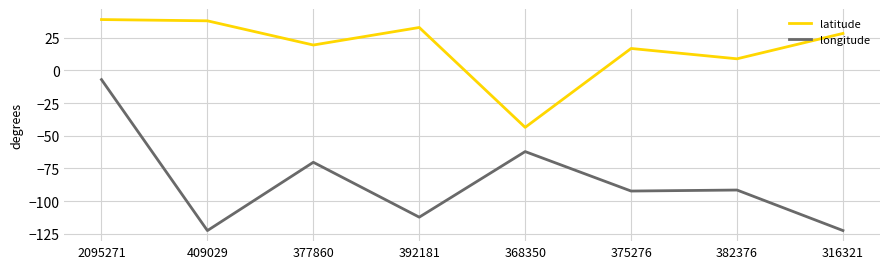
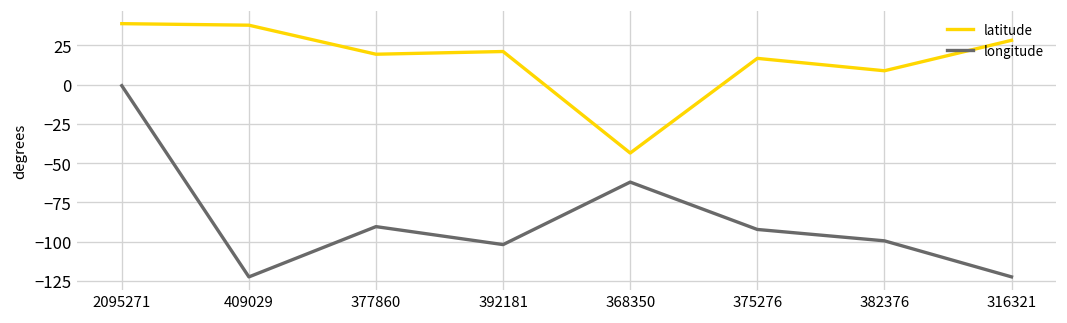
longitude, 2095271: -7 -> -1
longitude, 377860: -70 -> -90
latitude, 392181: 33 -> 21
longitude, 392181: -112 -> -102
longitude, 382376: -91 -> -99
